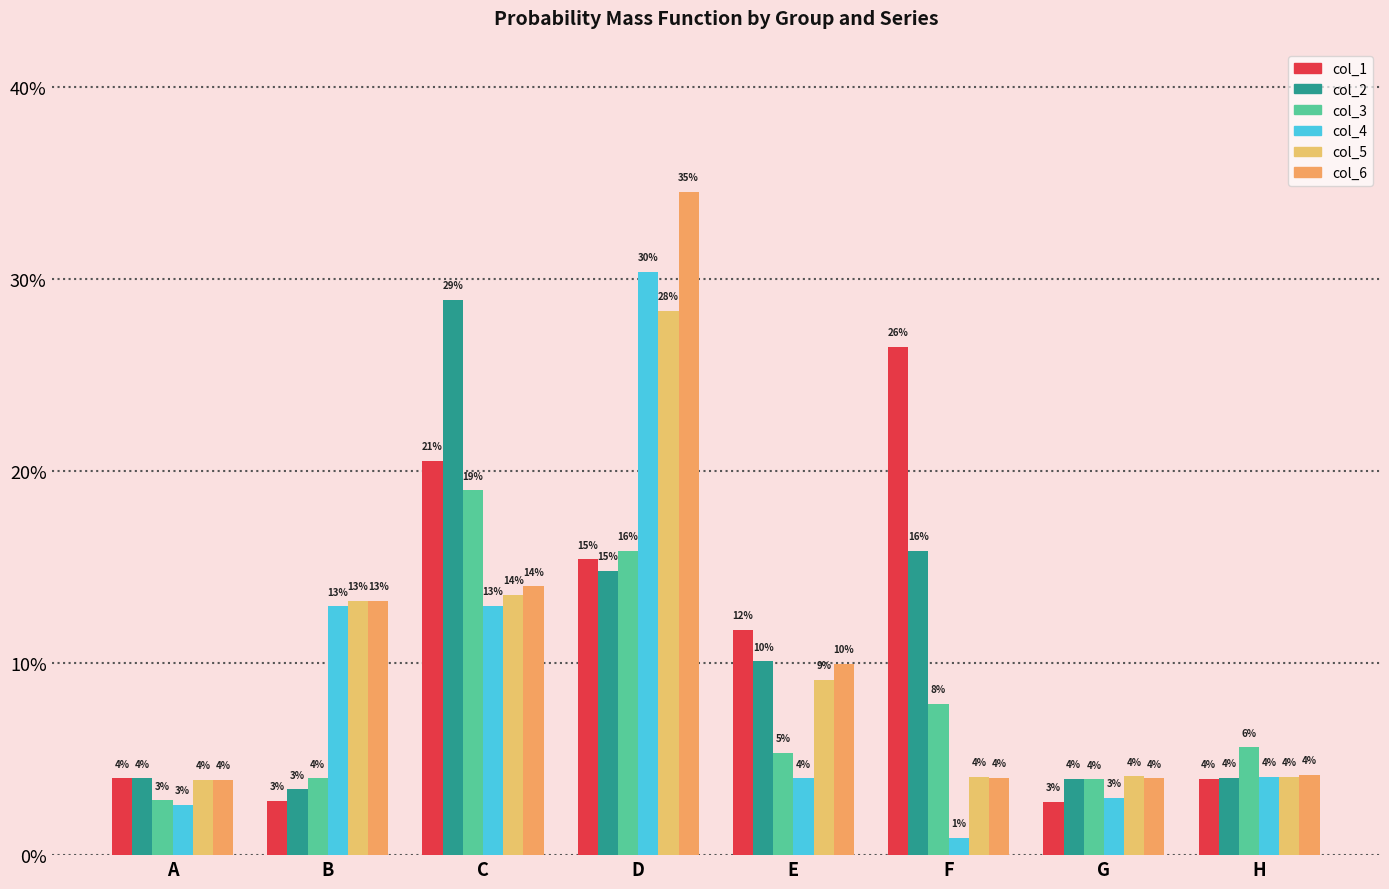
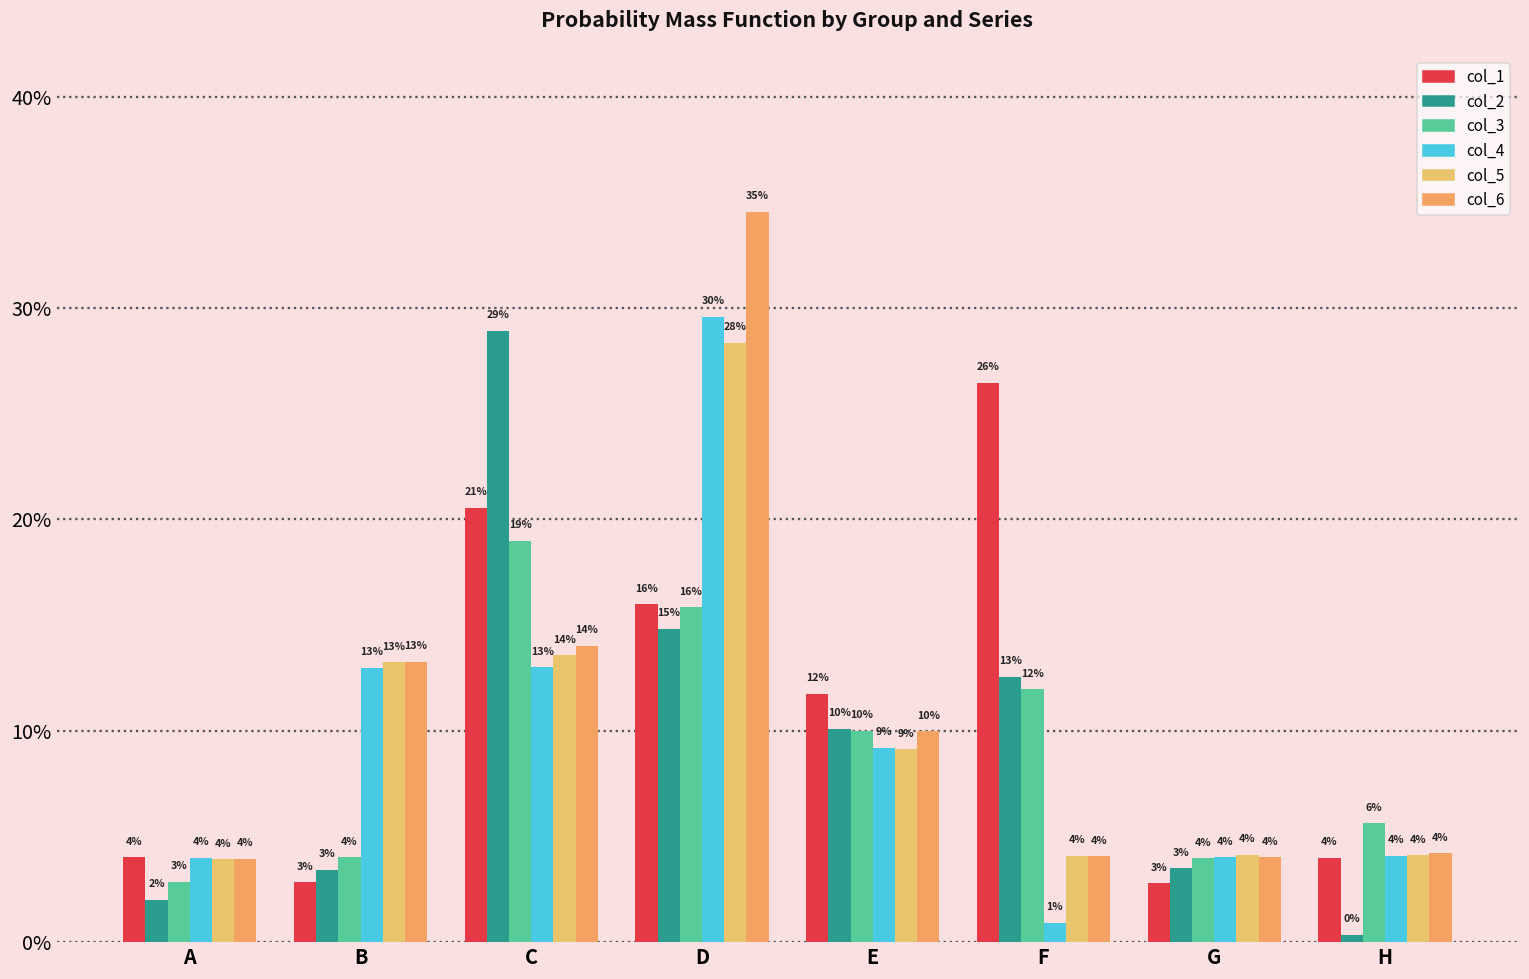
col_2, A: 4% -> 2%
col_4, A: 3% -> 4%
col_1, D: 15% -> 16%
col_4, D: 30.4% -> 29.6%
col_3, E: 5% -> 10%
col_4, E: 4% -> 9%
col_2, F: 16% -> 13%
col_3, F: 8% -> 12%
col_2, G: 4% -> 3%
col_4, G: 3% -> 4%
col_2, H: 4% -> 0%
